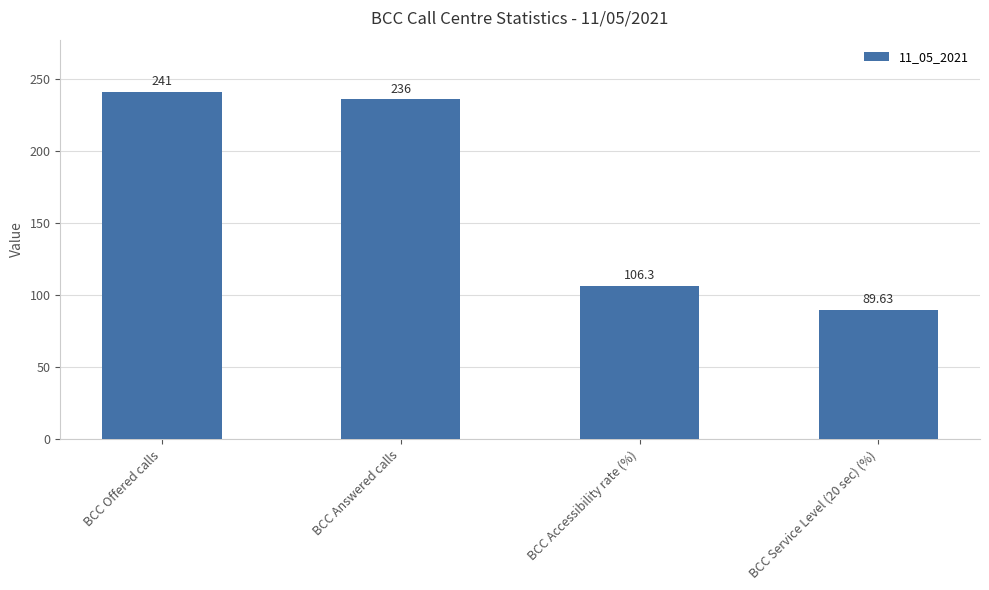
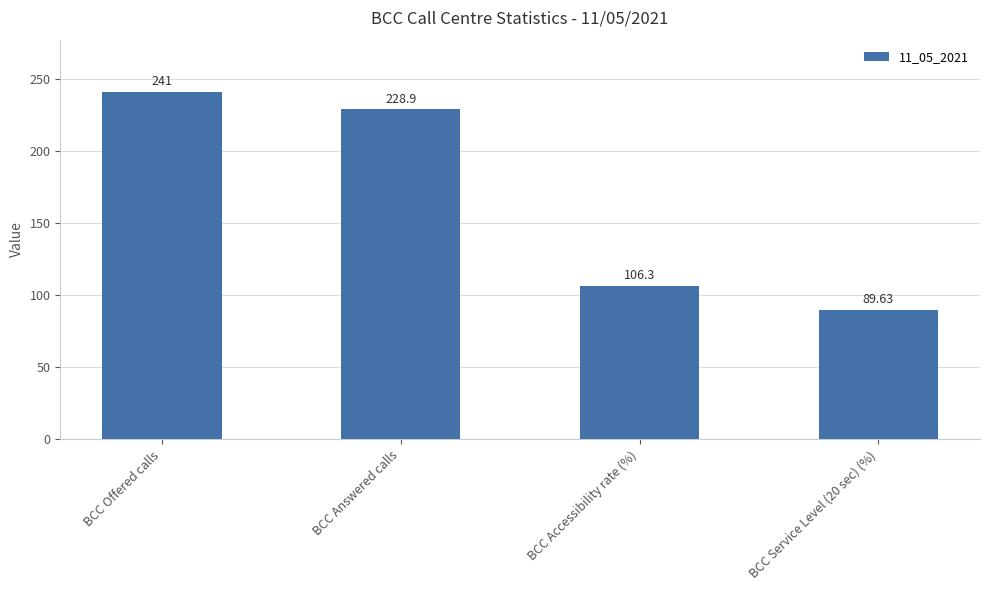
BCC Answered calls: 236 -> 228.9
